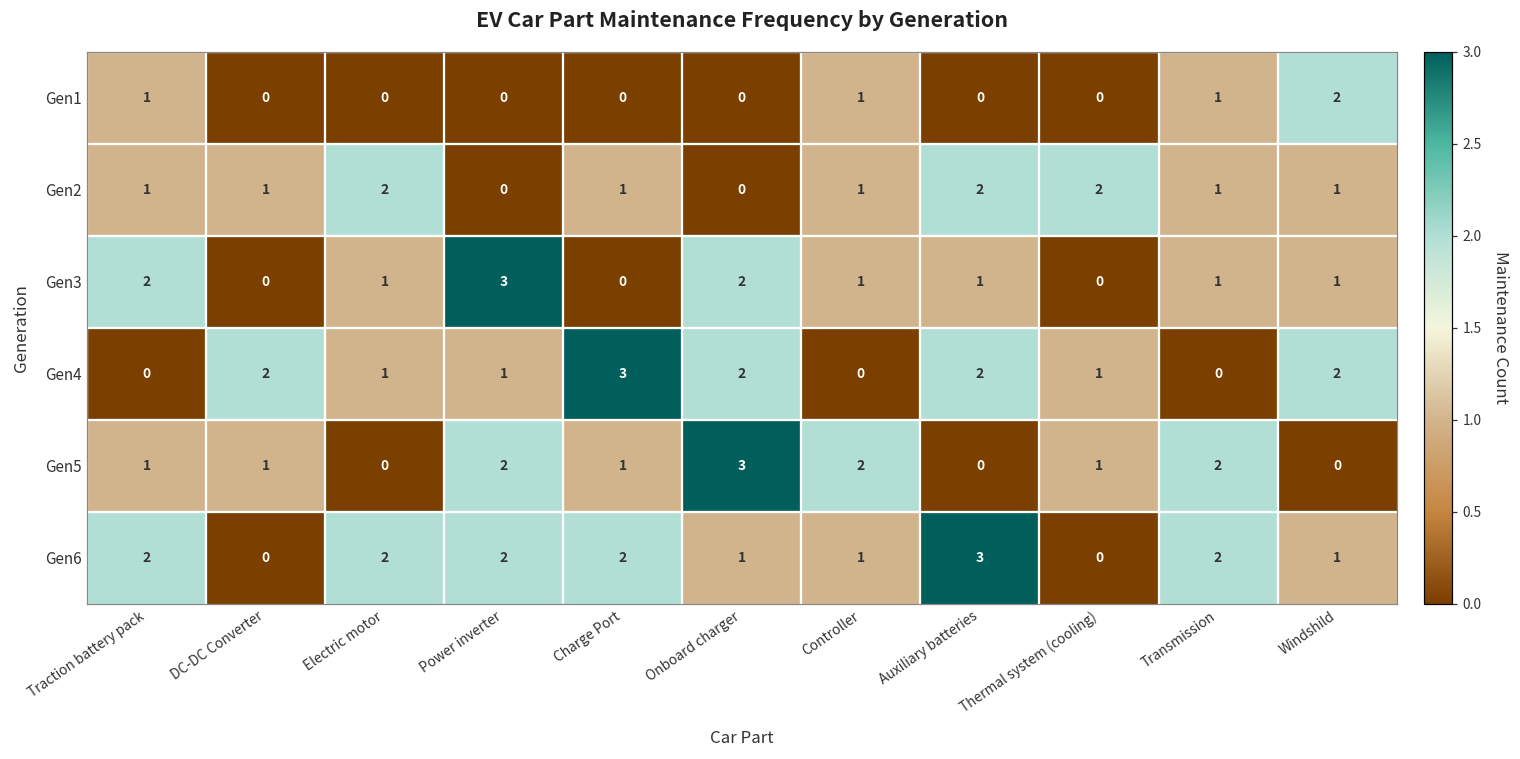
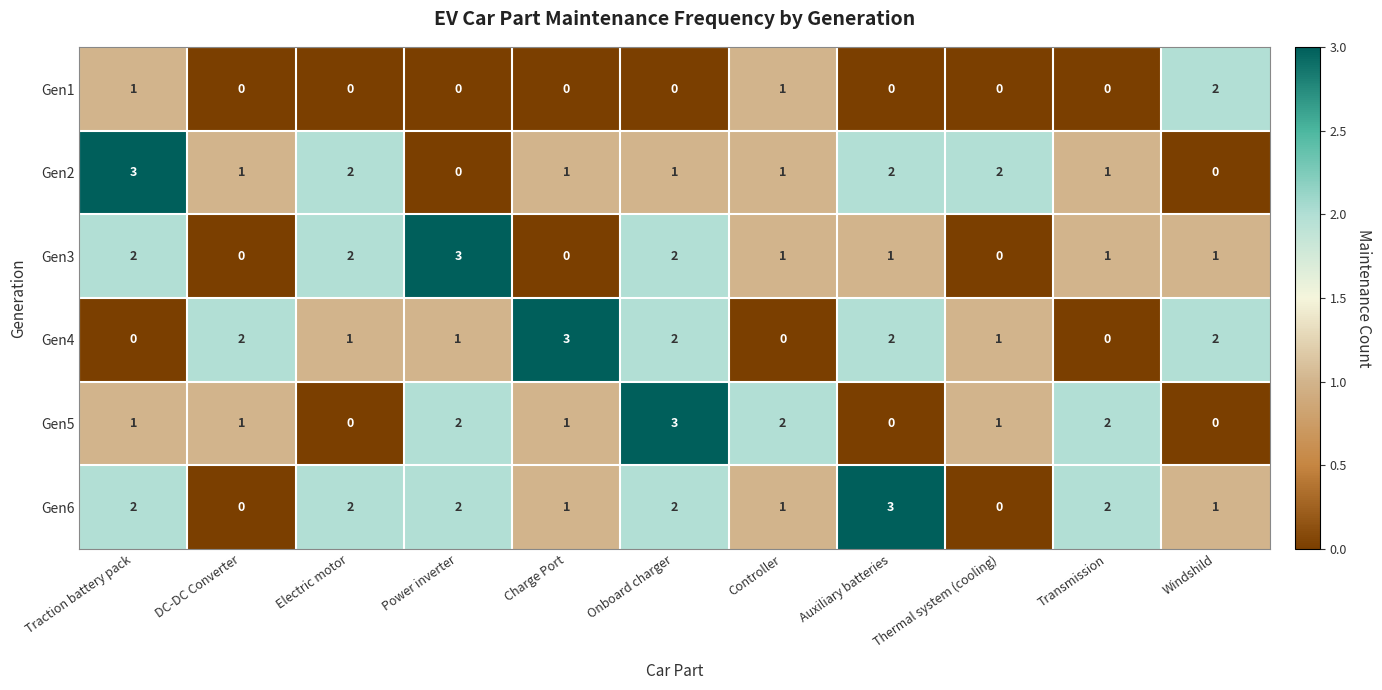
Gen1, Transmission: 1 -> 0
Gen2, Traction battery pack: 1 -> 3
Gen2, Onboard charger: 0 -> 1
Gen2, Windshild: 1 -> 0
Gen3, Electric motor: 1 -> 2
Gen6, Charge Port: 2 -> 1
Gen6, Onboard charger: 1 -> 2
